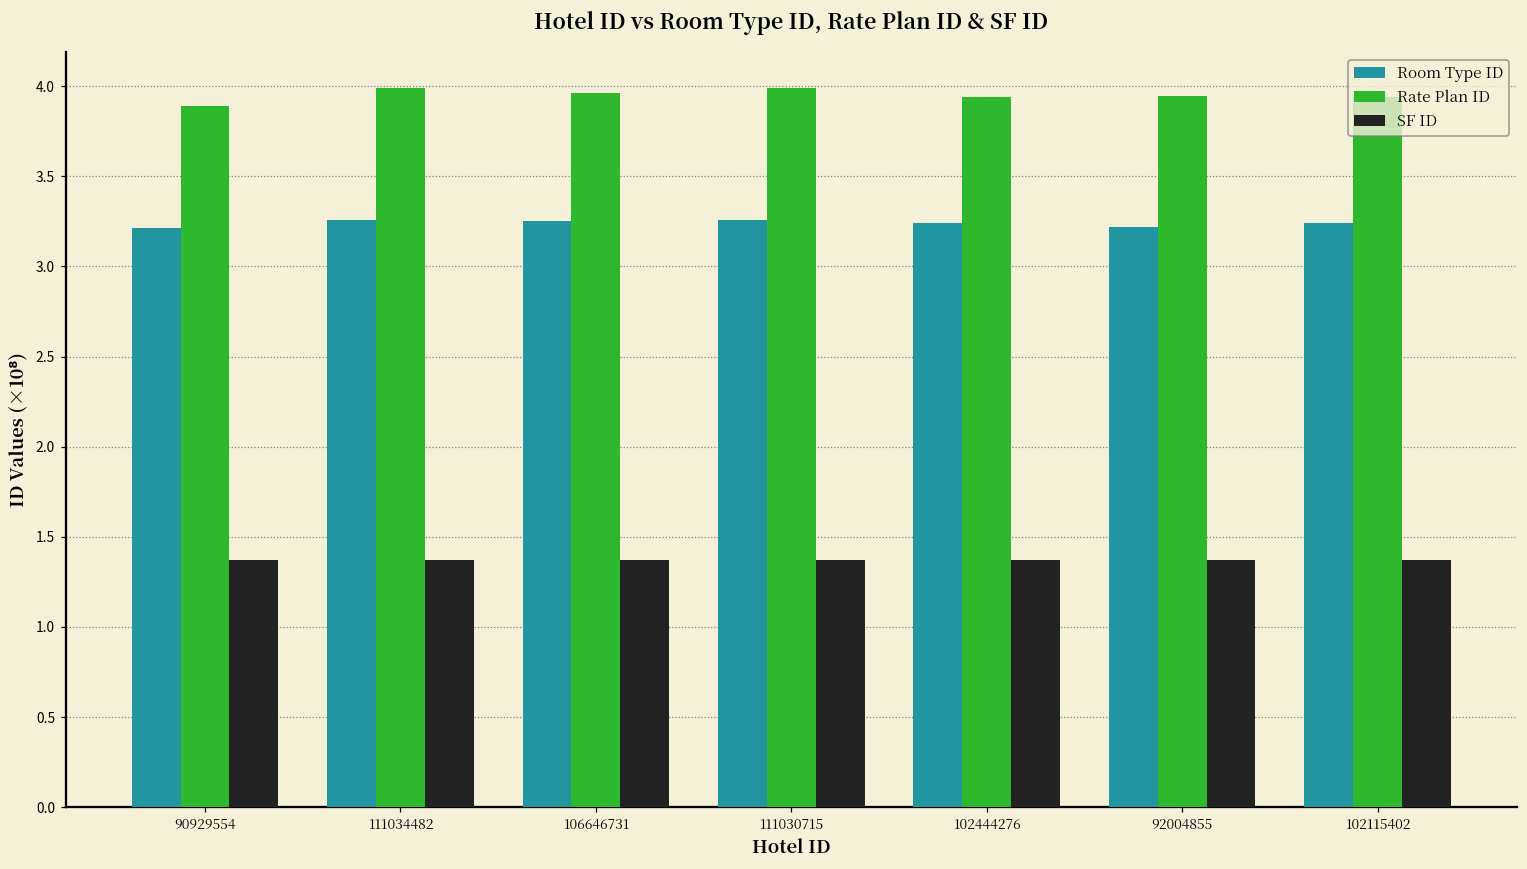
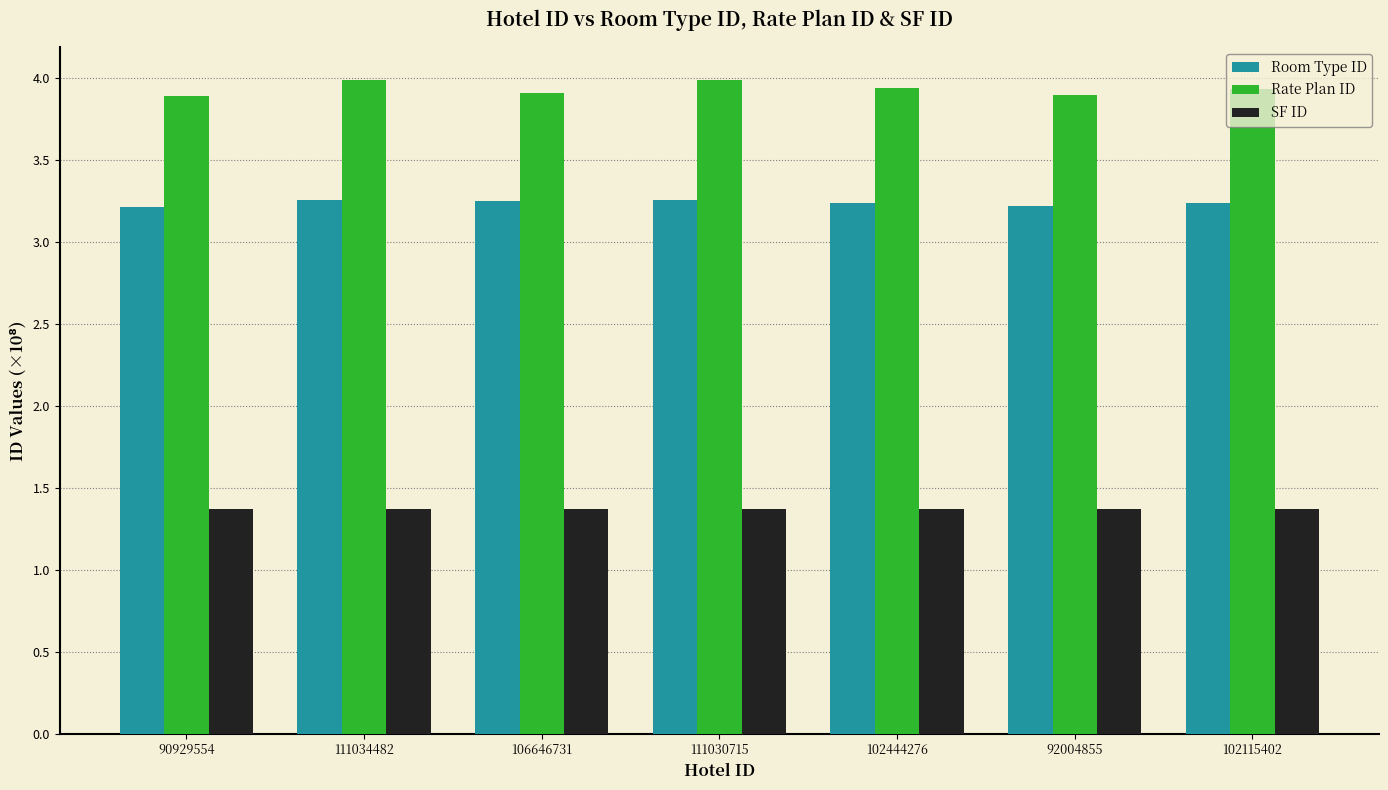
Rate Plan ID, 106646731: 3.96 -> 3.91
Rate Plan ID, 92004855: 3.95 -> 3.90
